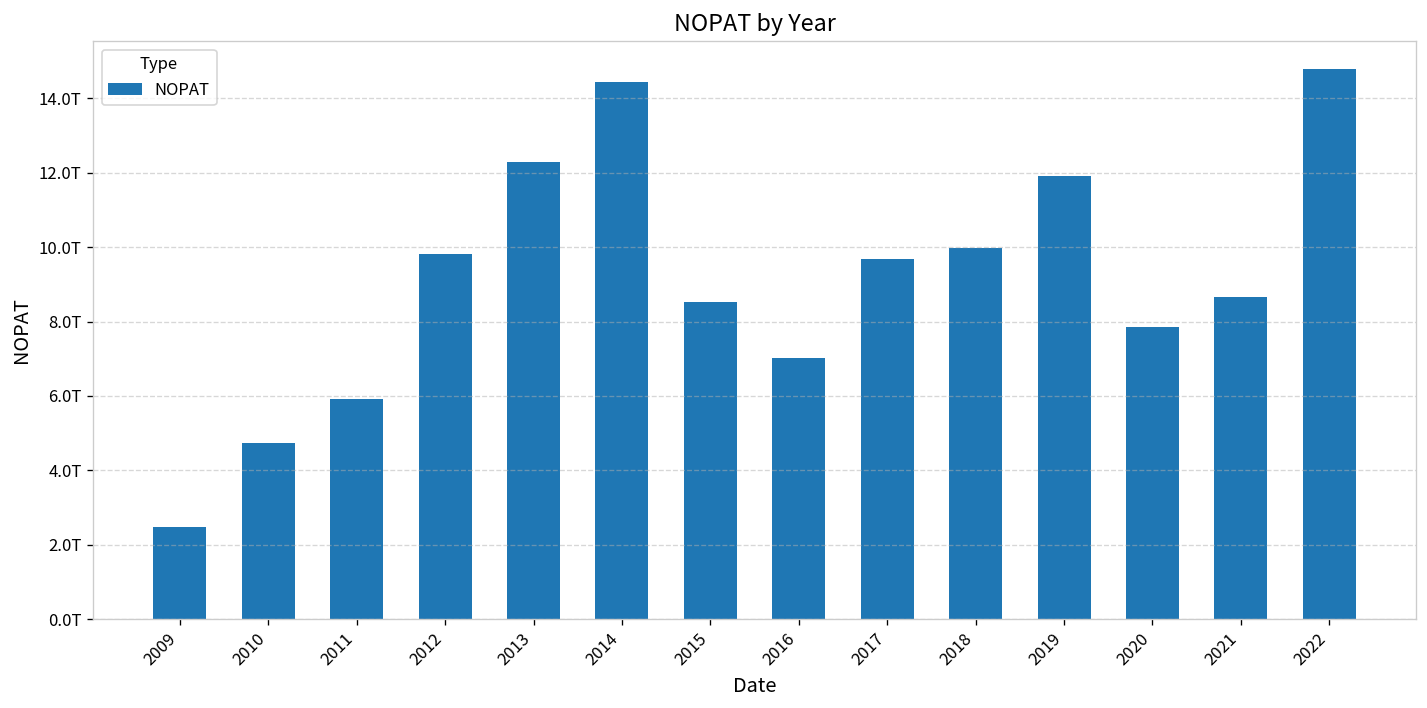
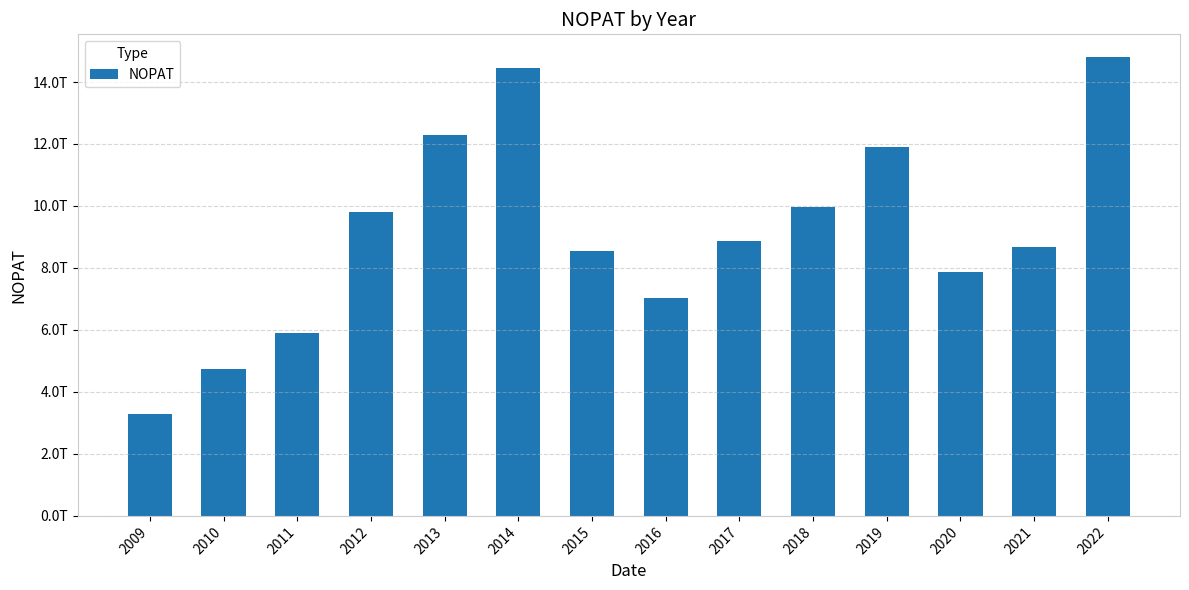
2009: 2.5T -> 3.3T
2017: 9.7T -> 8.9T
